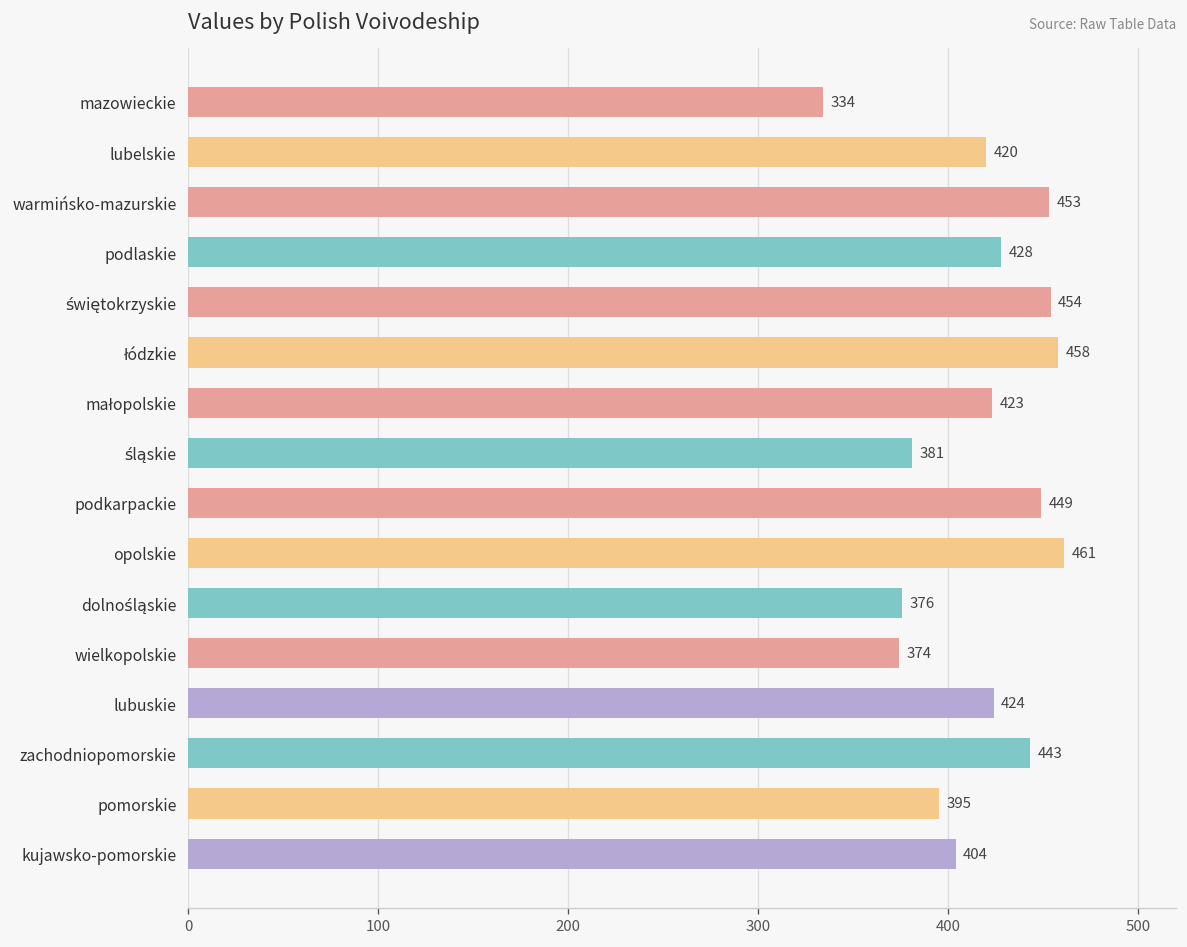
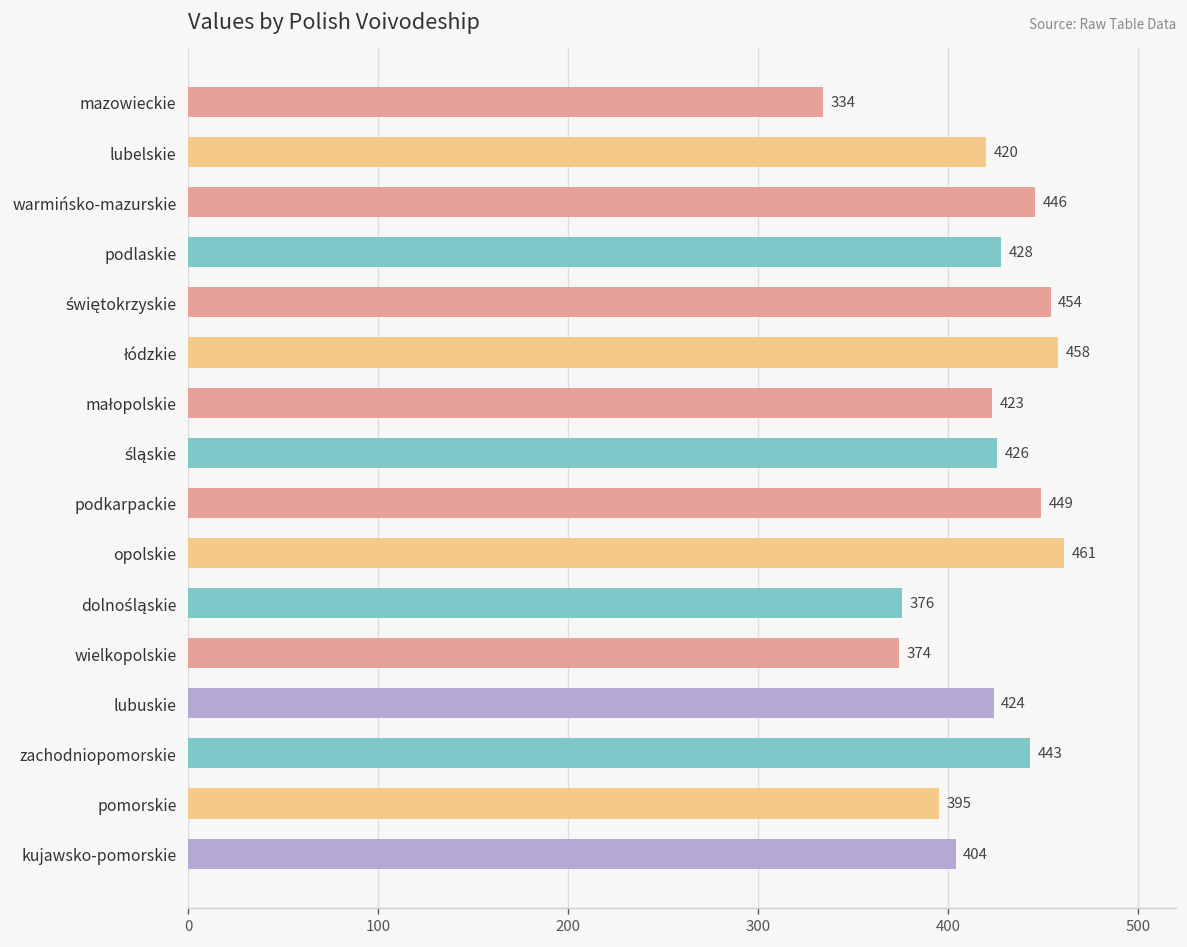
warmińsko-mazurskie: 453 -> 446
śląskie: 381 -> 426
